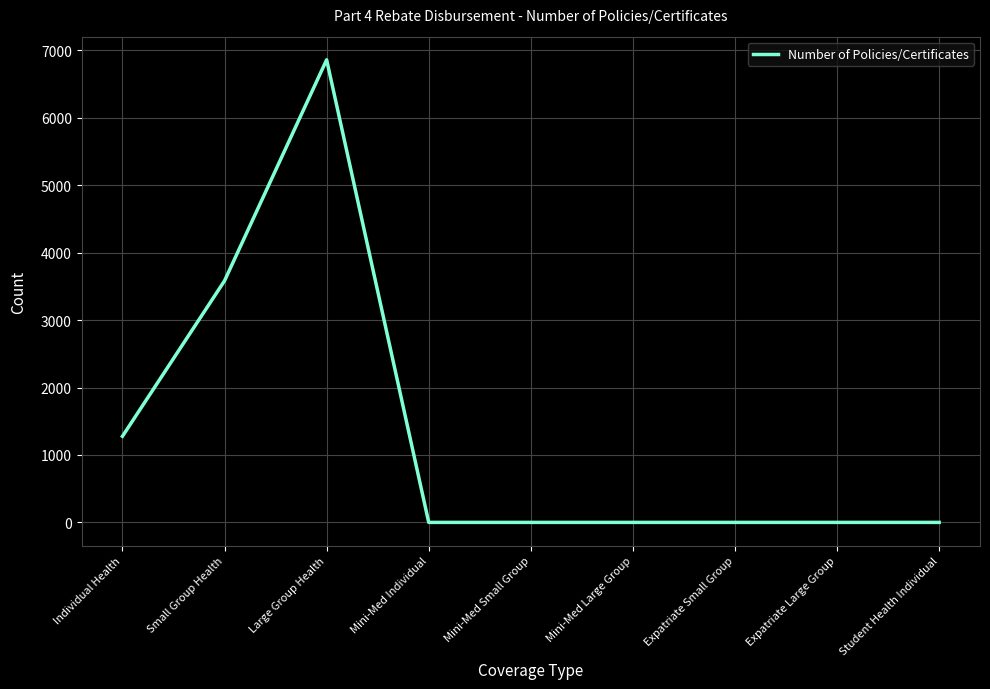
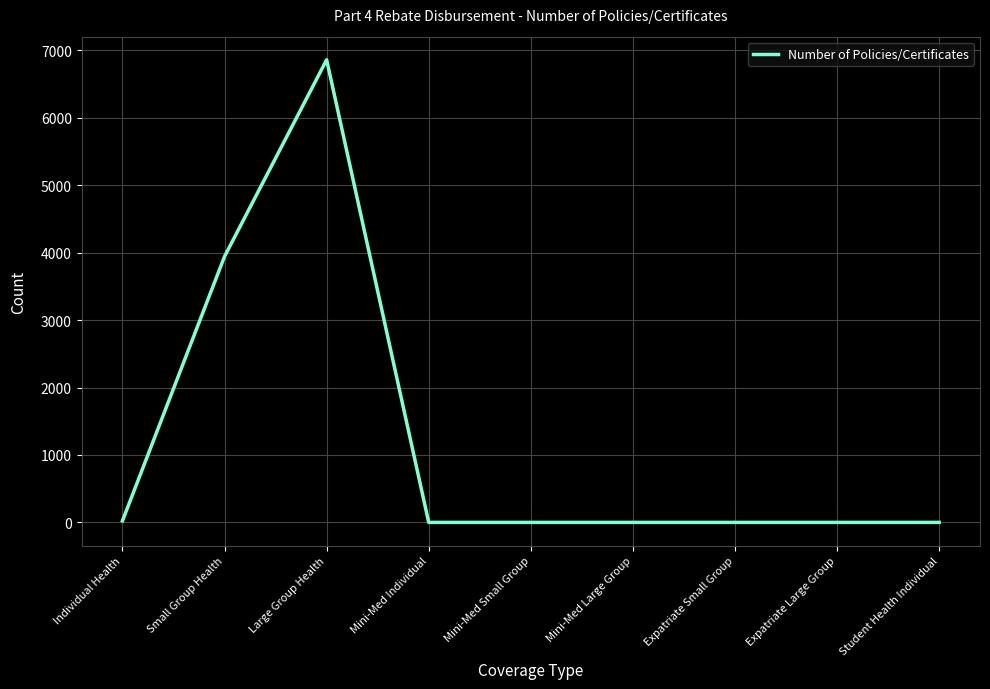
Individual Health: 1300 -> 0
Small Group Health: 3600 -> 3900
